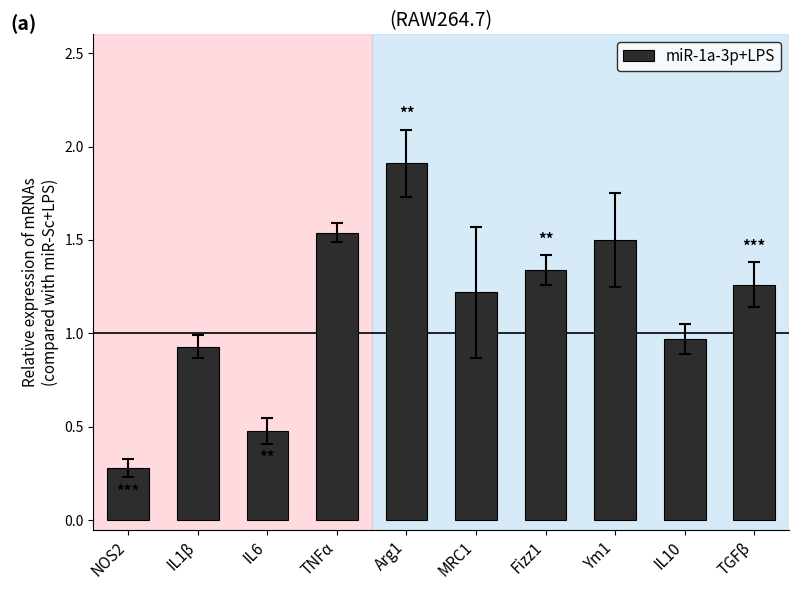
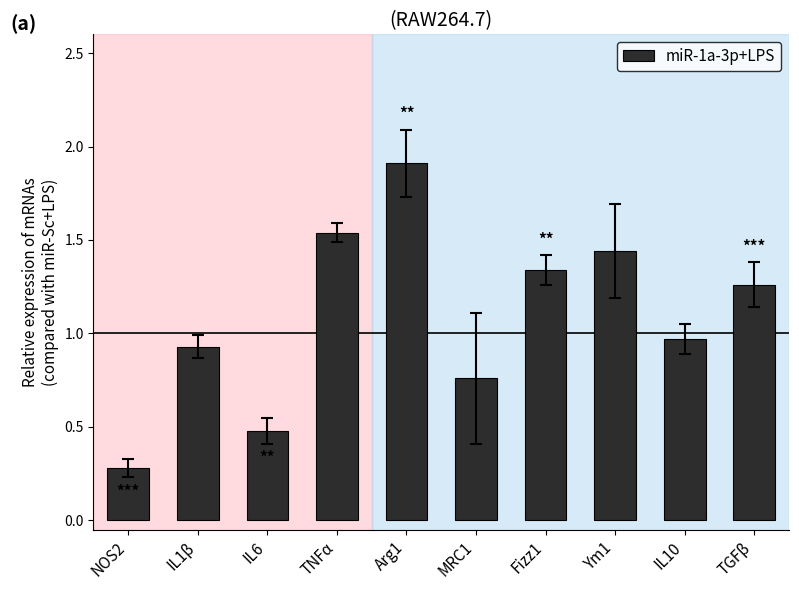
miR-1a-3p+LPS, MRC1: 1.22 -> 0.76
miR-1a-3p+LPS, Ym1: 1.50 -> 1.44
